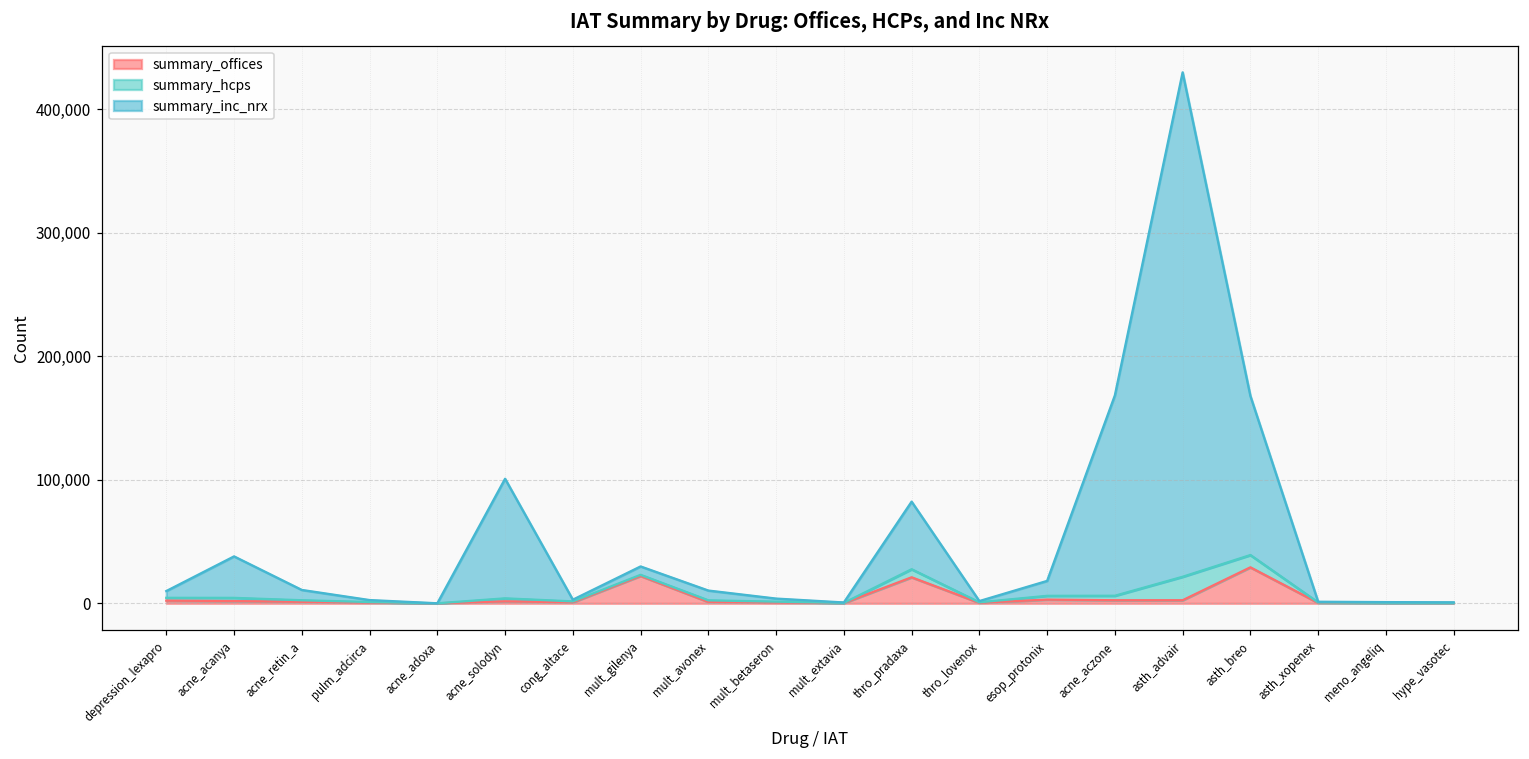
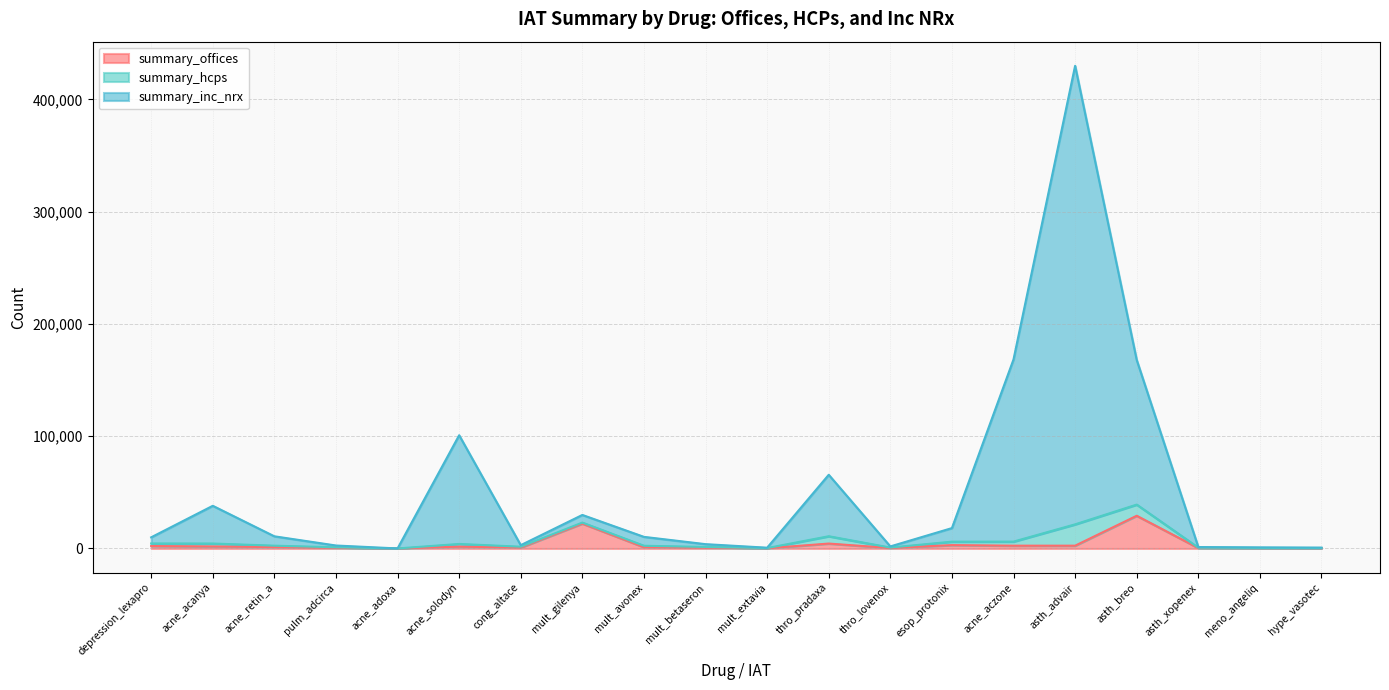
summary_offices, thro_pradaxa: 21,000 -> 4,000
